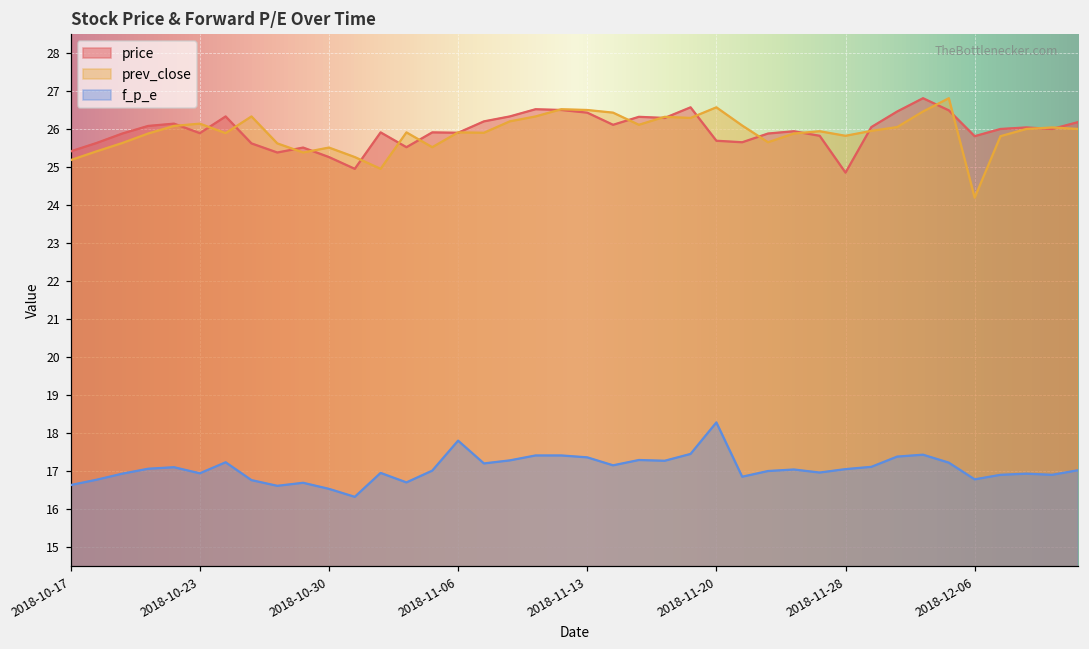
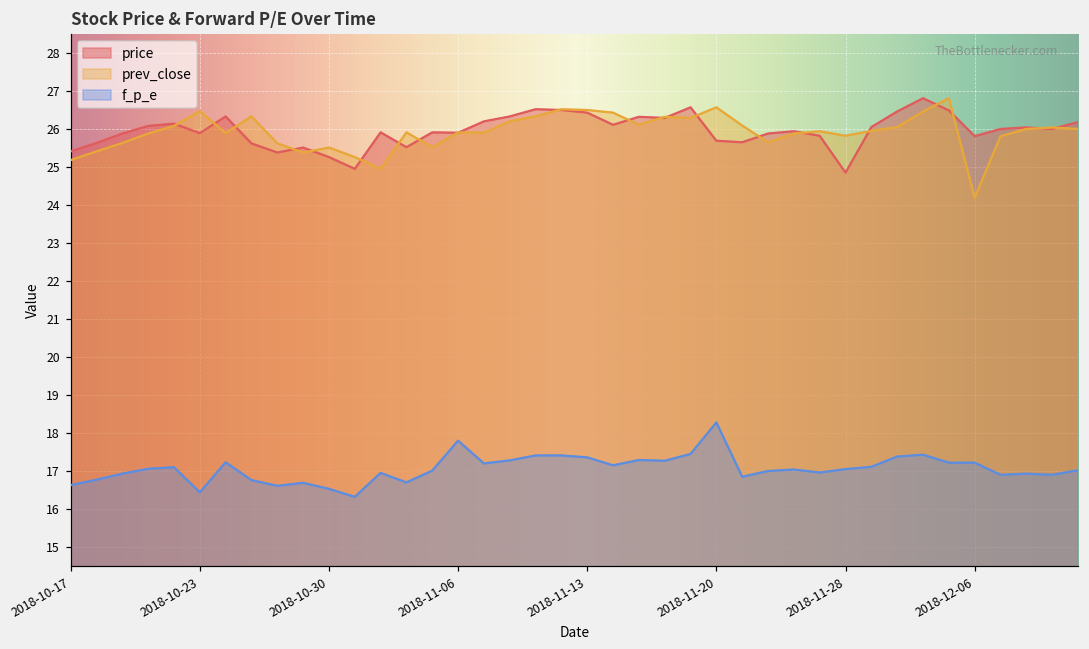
prev_close, 2018-10-23: 26.2 -> 26.5
f_p_e, 2018-10-23: 16.9 -> 16.4
f_p_e, 2018-12-06: 16.8 -> 17.2
